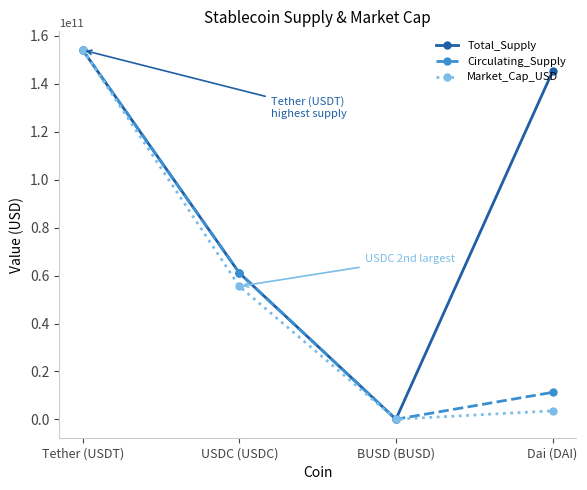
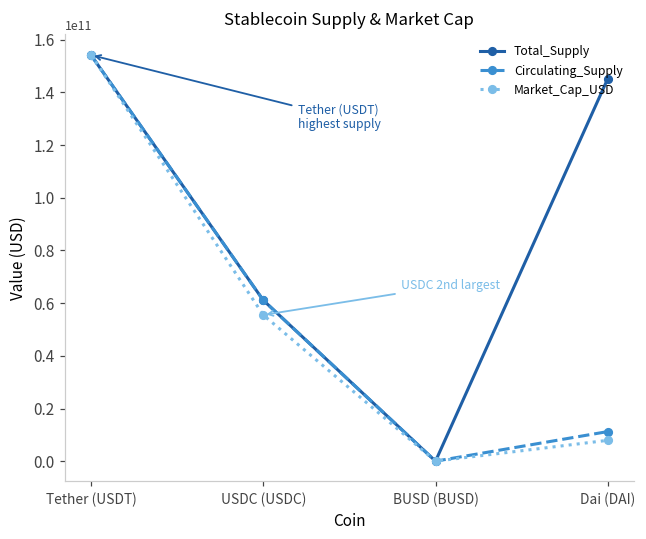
Market_Cap_USD, Dai (DAI): 4000000000 -> 8000000000
